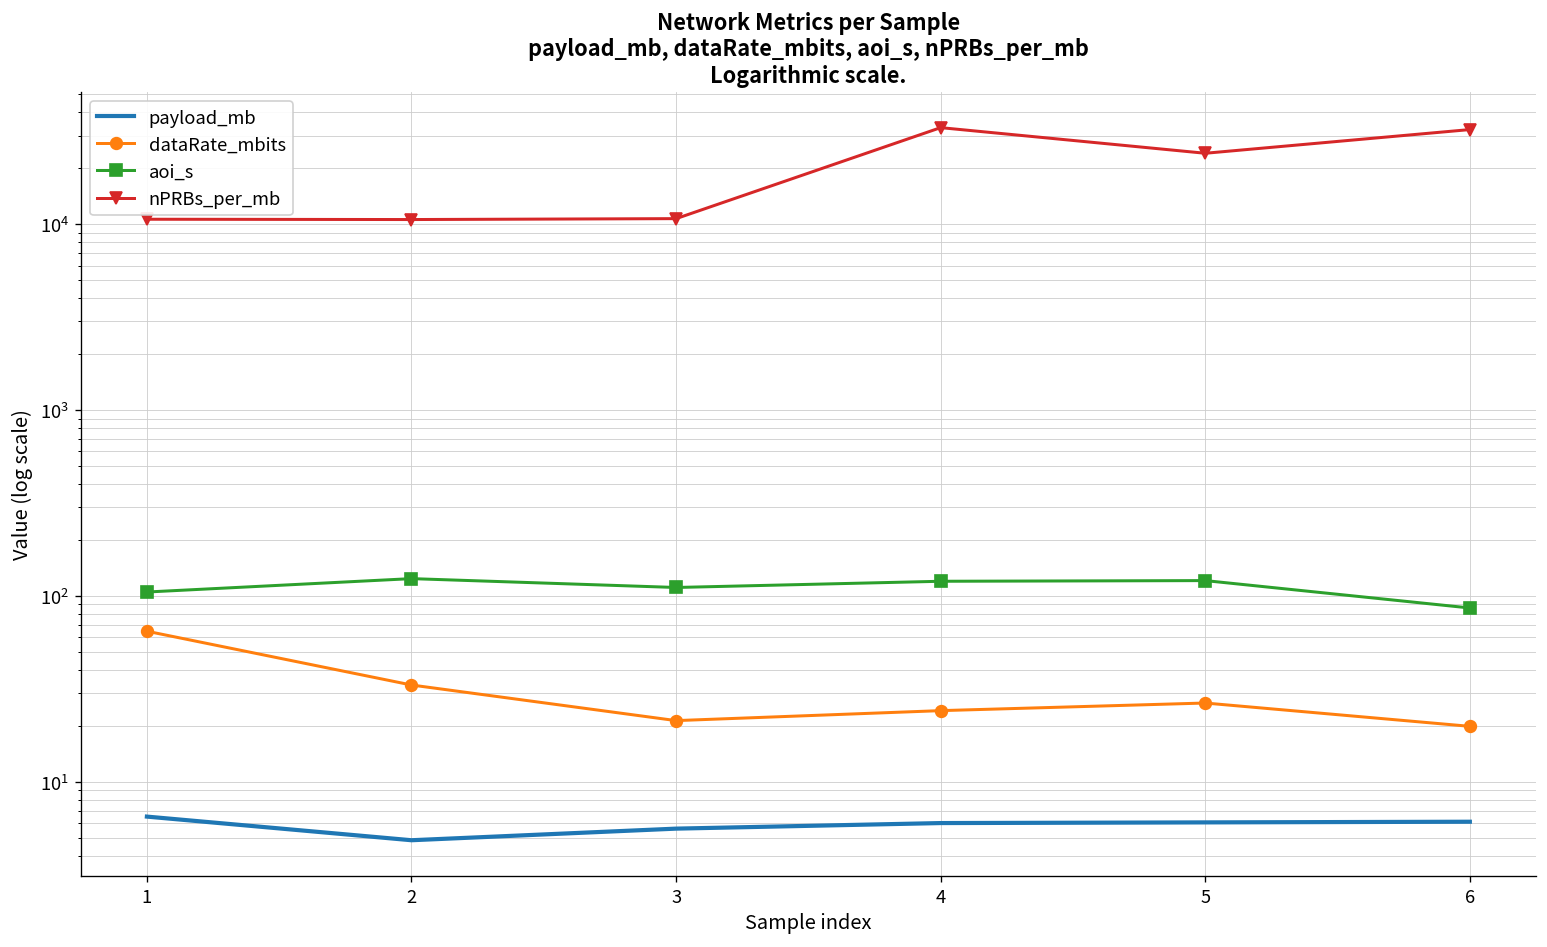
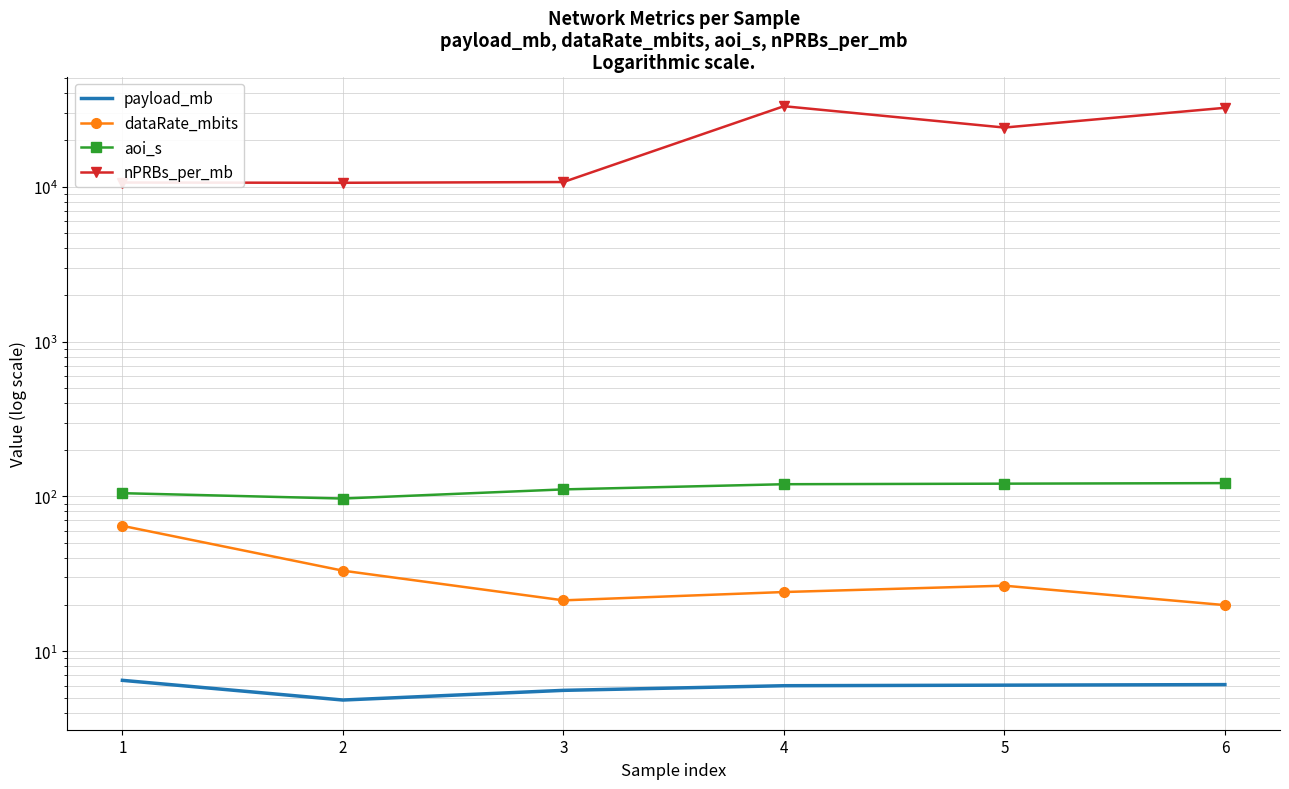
aoi_s, 2: 120 -> 100
aoi_s, 6: 90 -> 120
